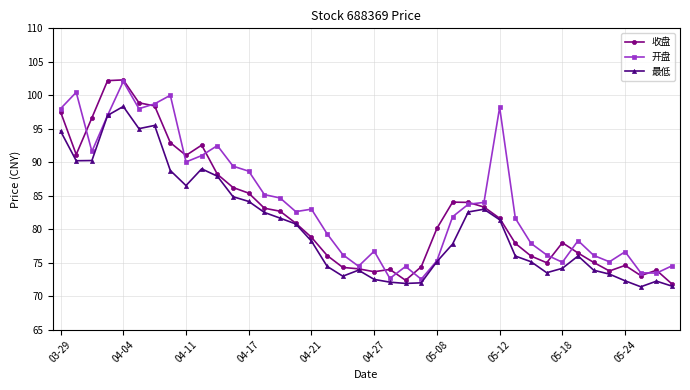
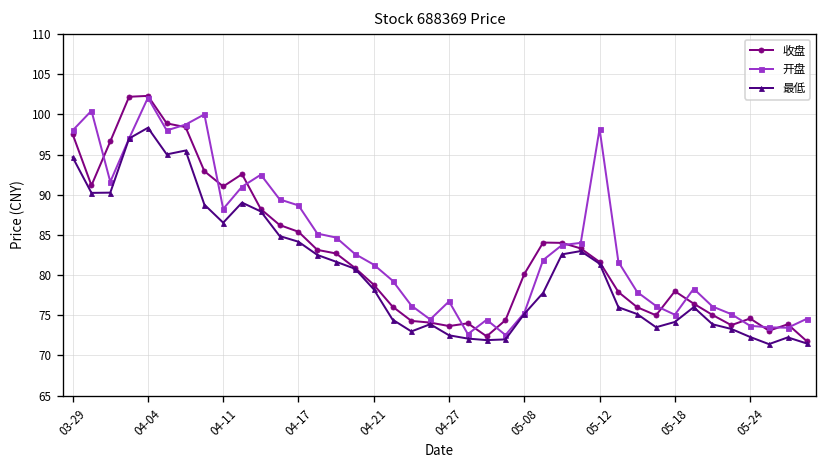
开盘, 04-11: 90 -> 88
开盘, 04-21: 83 -> 81
开盘, 05-24: 77 -> 74
